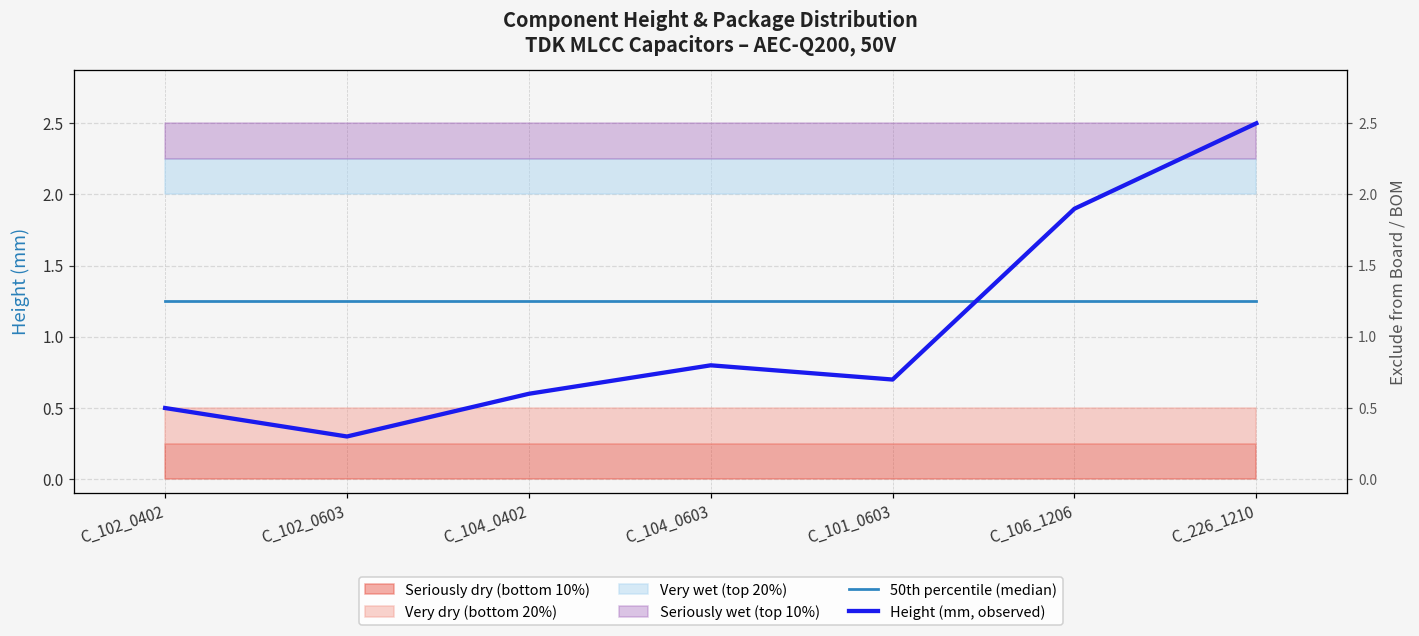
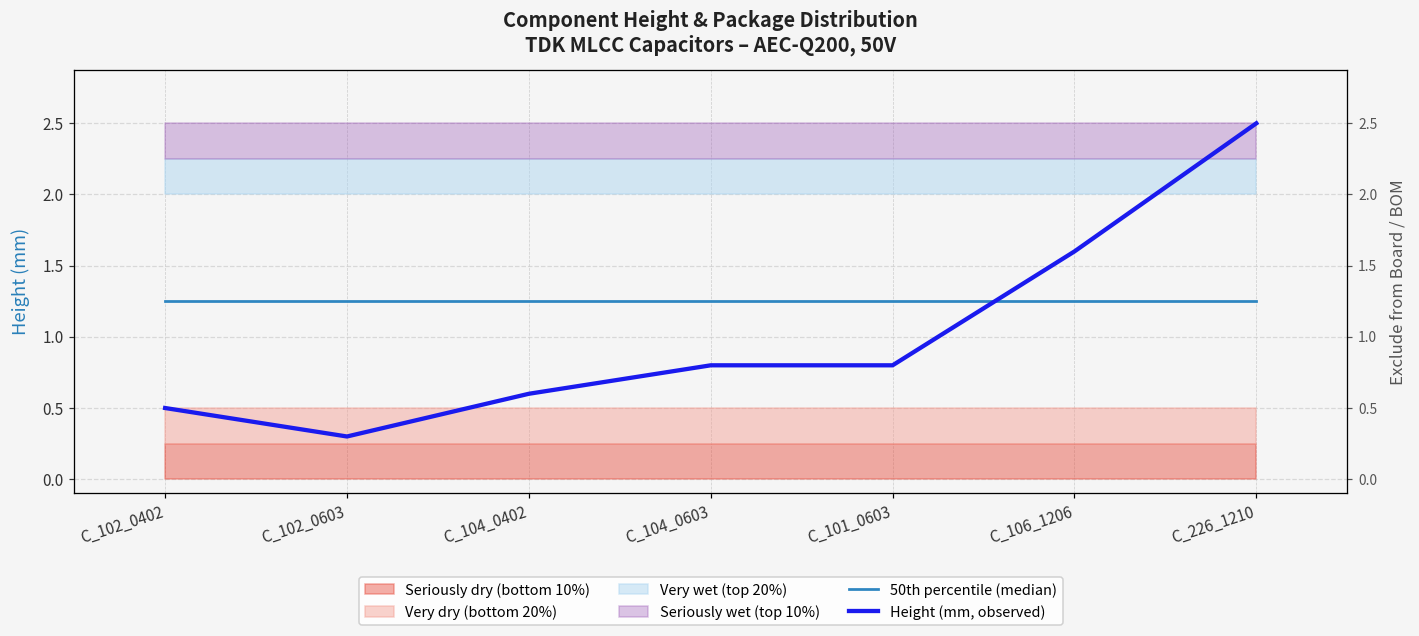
Height (mm, observed), C_101_0603: 0.7 -> 0.8
Height (mm, observed), C_106_1206: 1.9 -> 1.6
